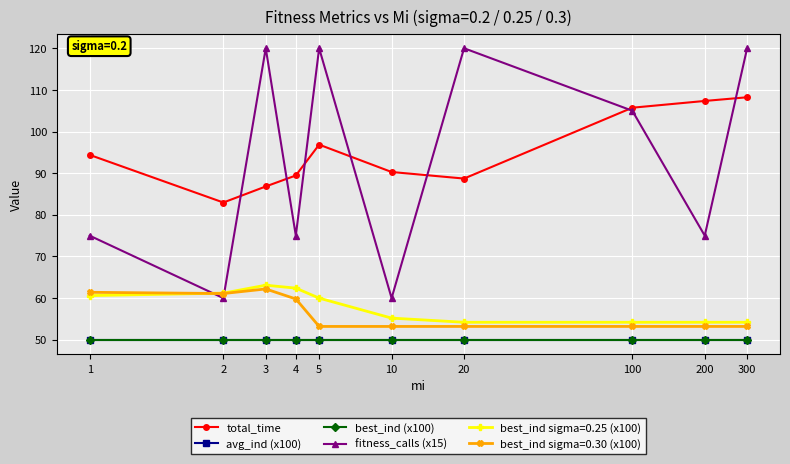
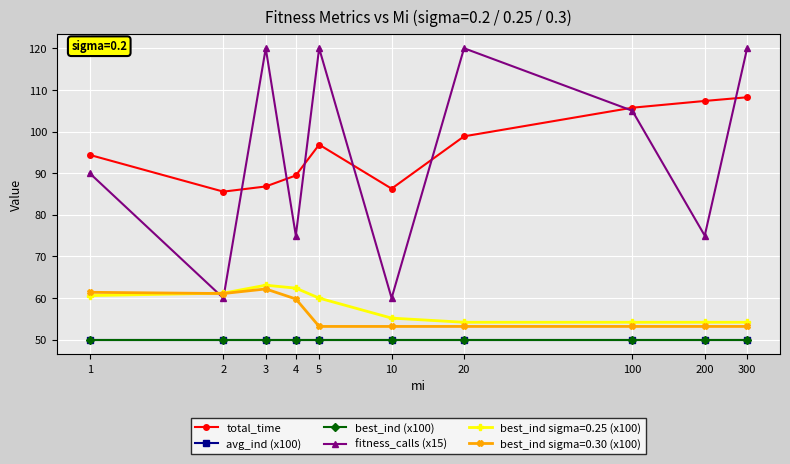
fitness_calls (x15), 1: 75 -> 90
total_time, 2: 83 -> 86
total_time, 10: 90 -> 86
total_time, 20: 89 -> 99
